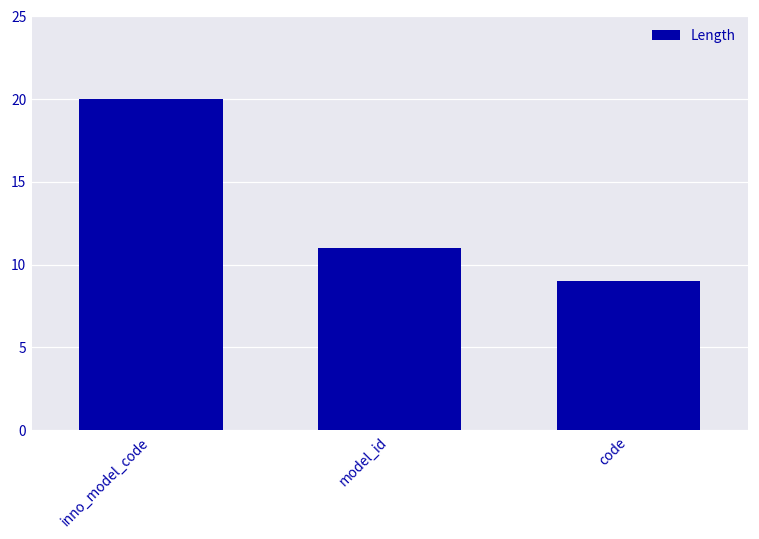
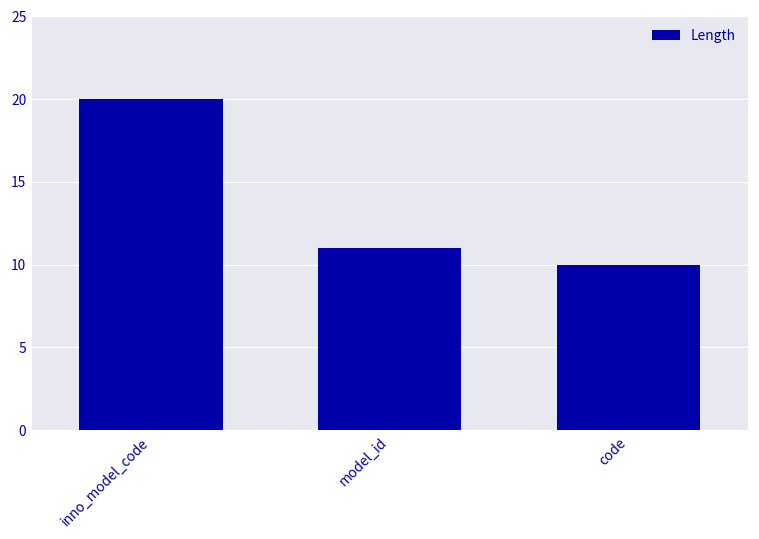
code: 9 -> 10
